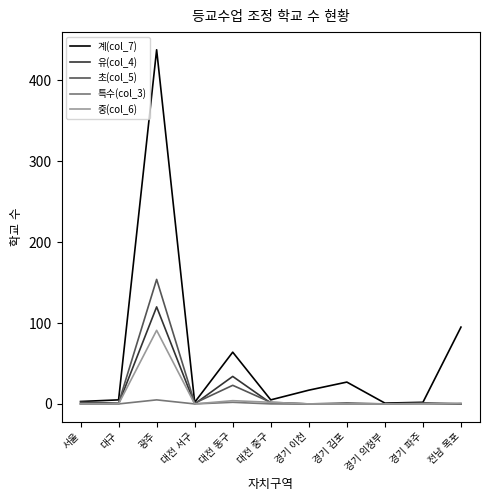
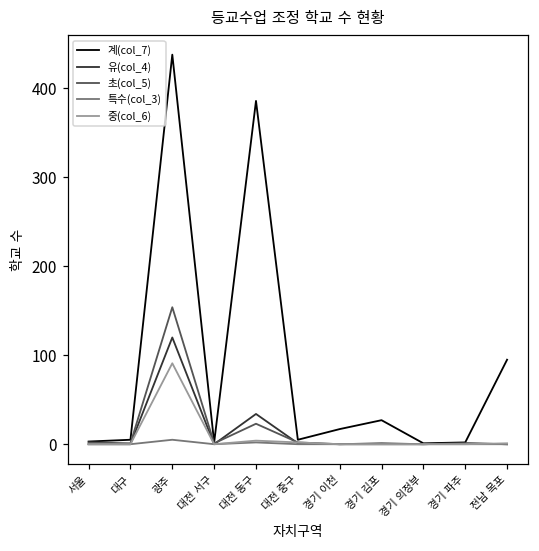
계(col_7), 대전 동구: 60 -> 390
